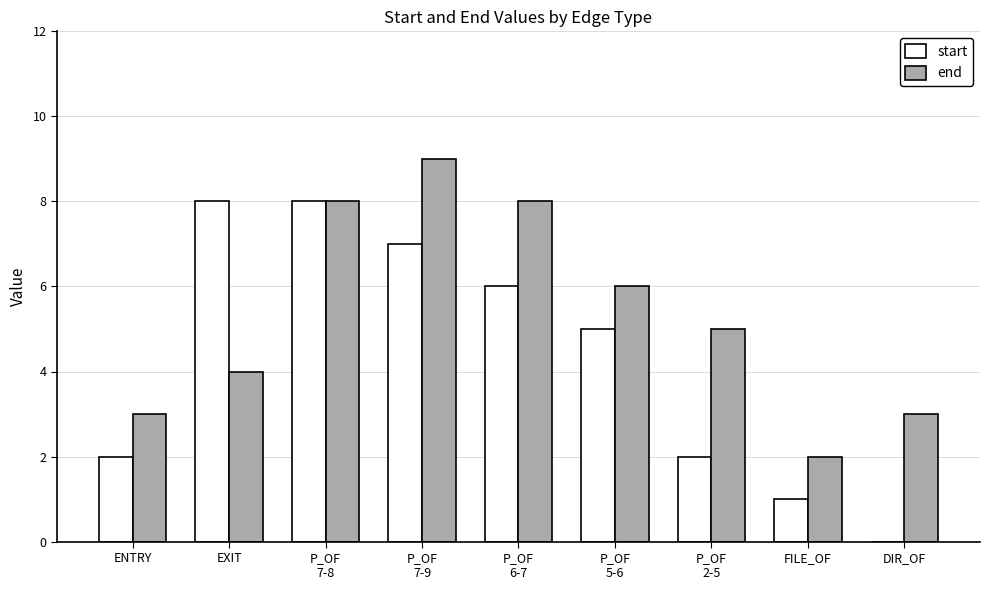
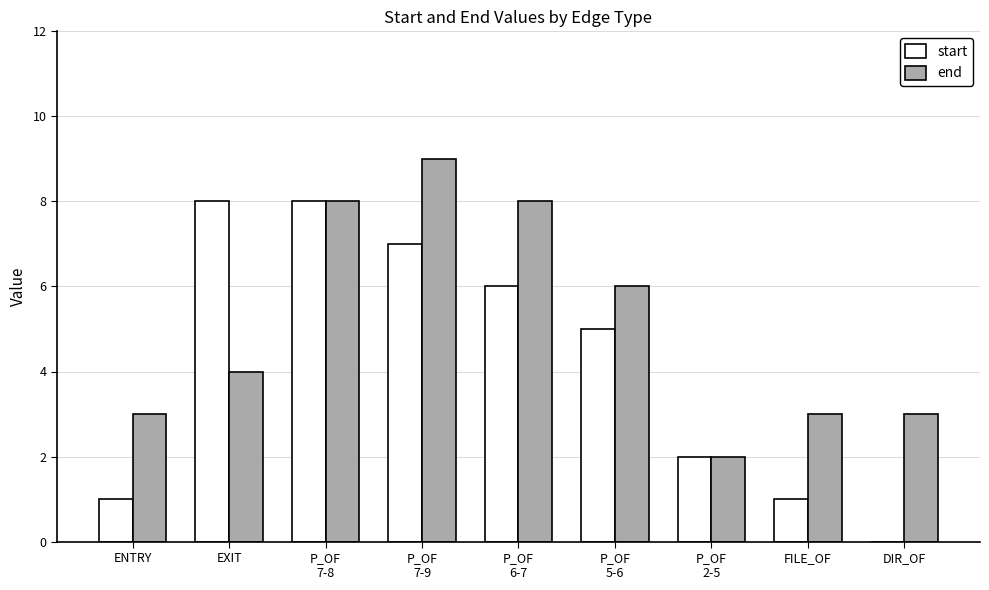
start, ENTRY: 2 -> 1
end, P_OF 2-5: 5 -> 2
end, FILE_OF: 2 -> 3
